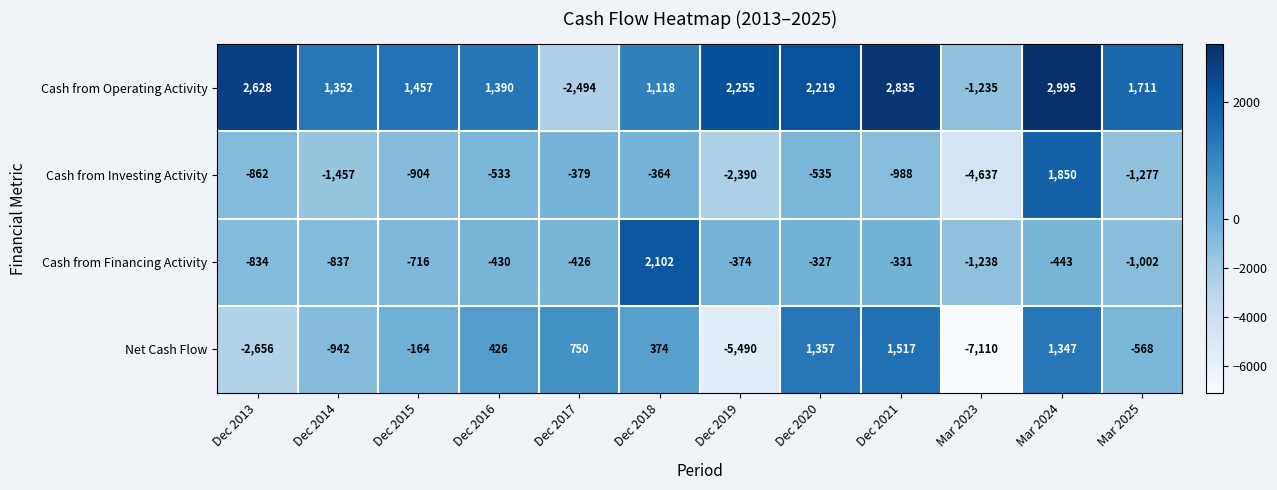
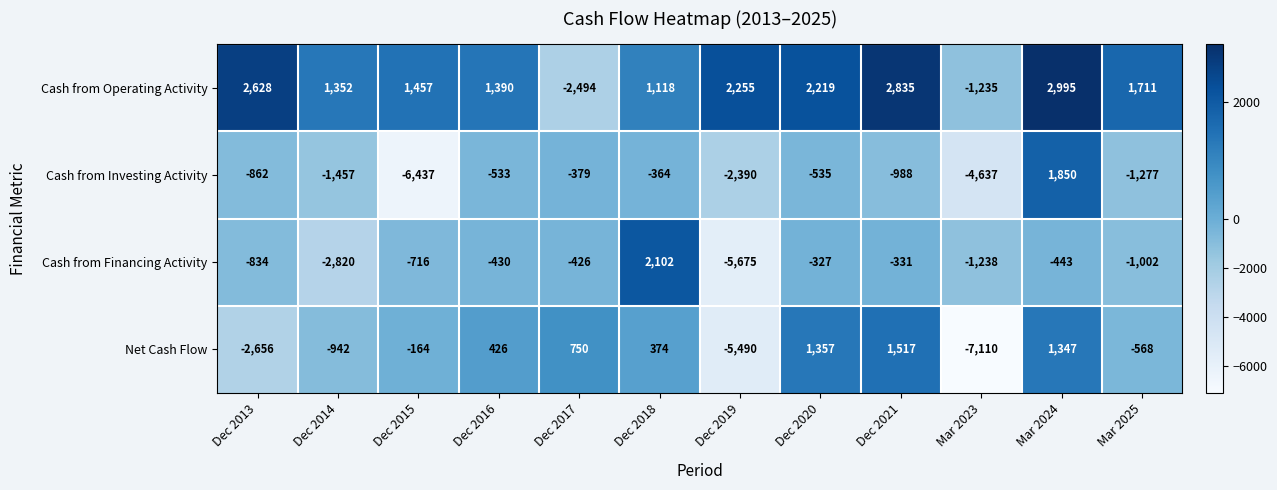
Cash from Investing Activity, Dec 2015: -904 -> -6,437
Cash from Financing Activity, Dec 2014: -837 -> -2,820
Cash from Financing Activity, Dec 2019: -374 -> -5,675
